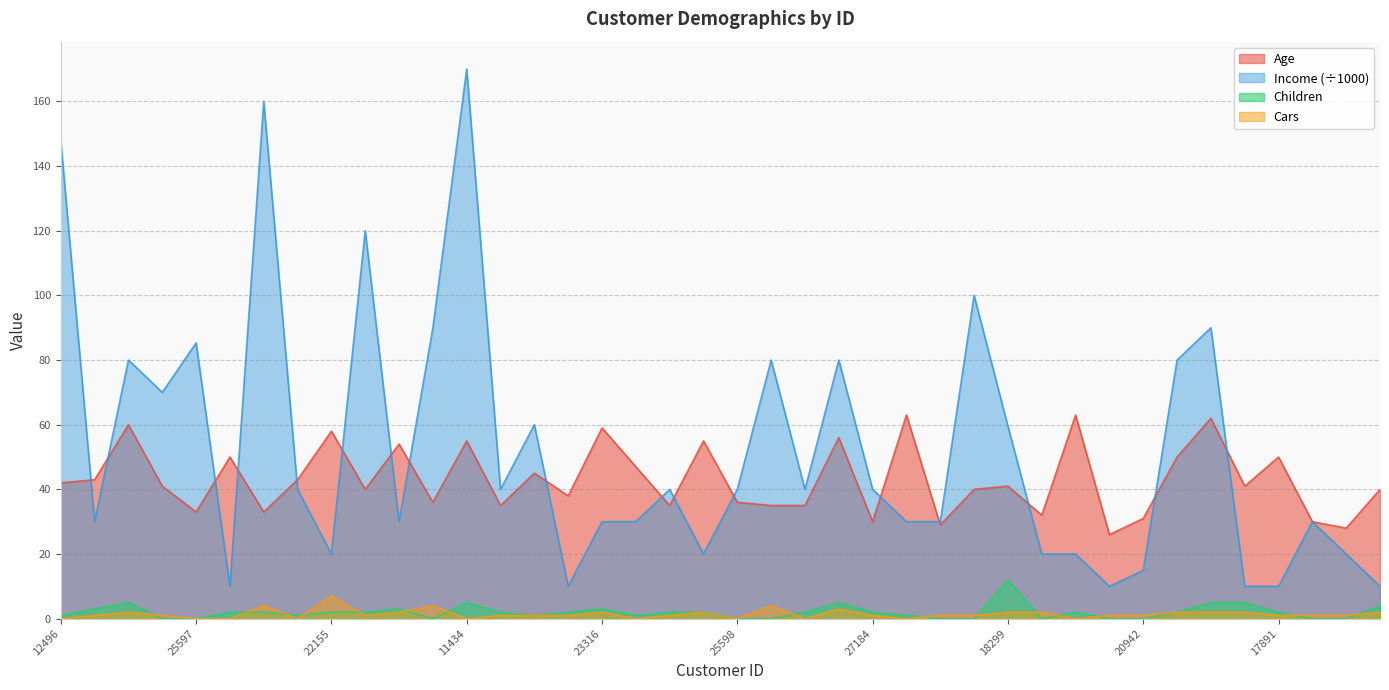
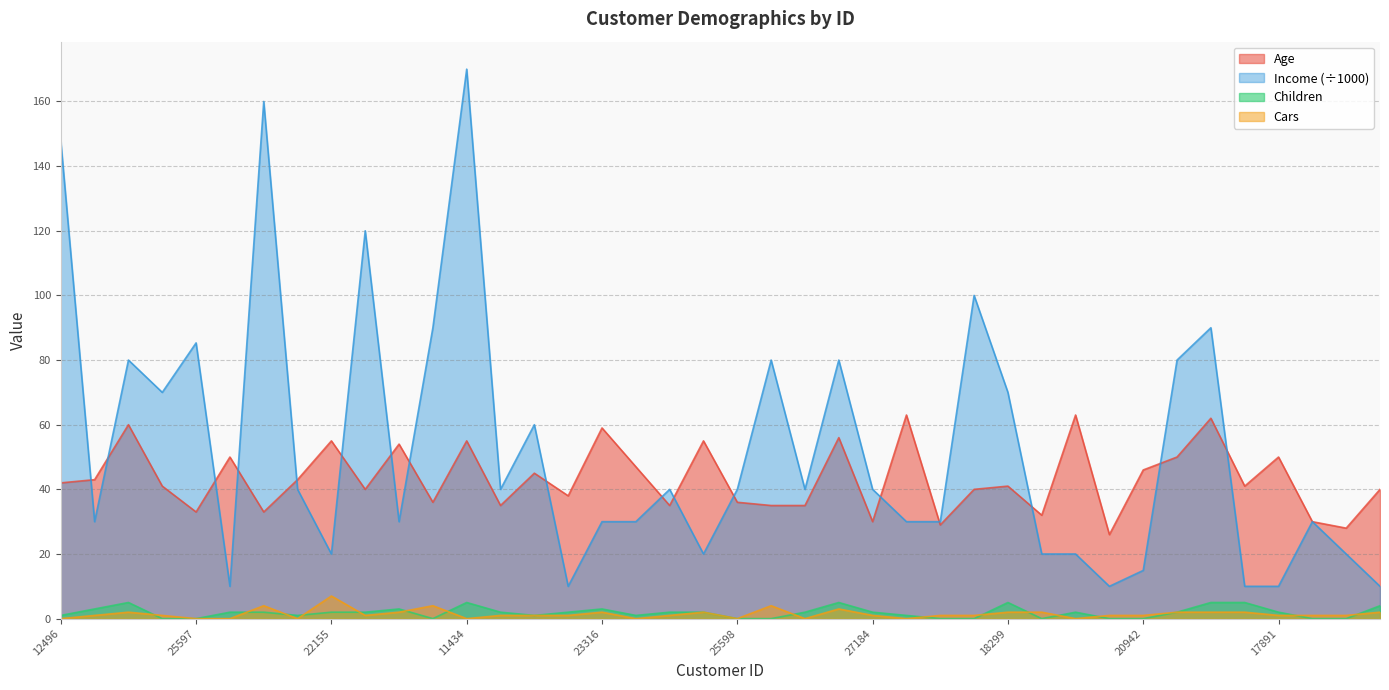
Age, 22155: 58 -> 55
Income (÷1000), 18299: 60 -> 70
Children, 18299: 12 -> 5
Age, 20942: 31 -> 46
